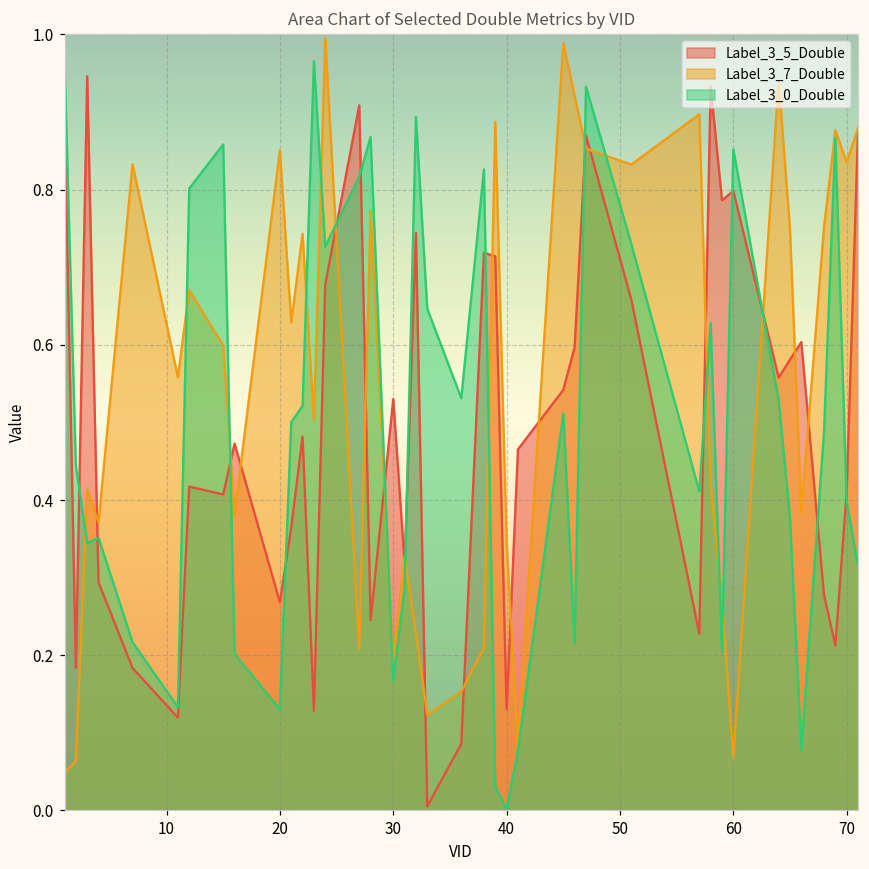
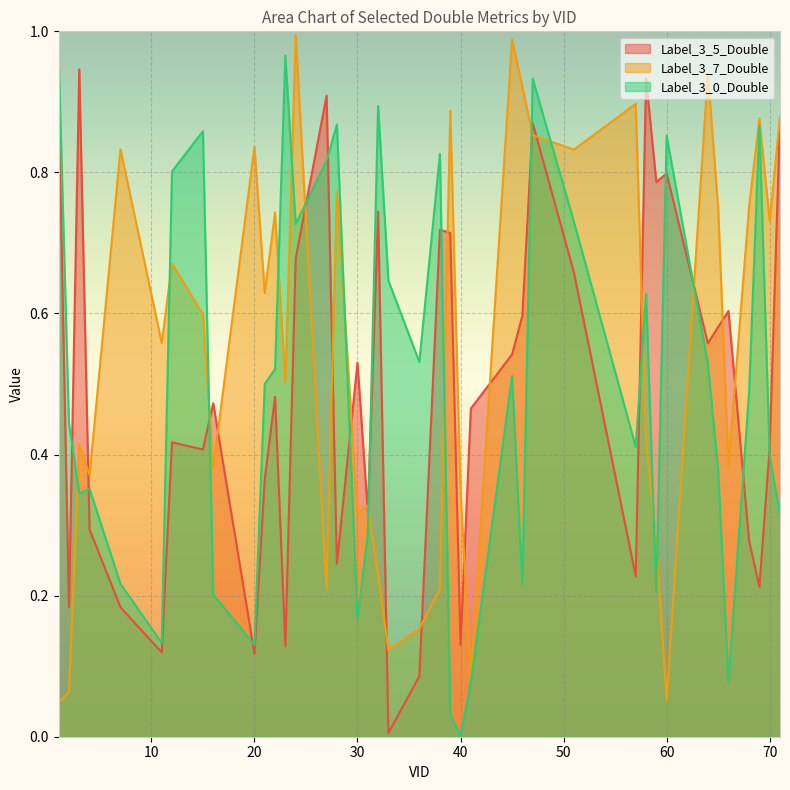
Label_3_5_Double, 20: 0.27 -> 0.12
Label_3_7_Double, 20: 0.85 -> 0.84
Label_3_7_Double, 30: 0.19 -> 0.32
Label_3_7_Double, 60: 0.07 -> 0.05
Label_3_7_Double, 70: 0.84 -> 0.73
